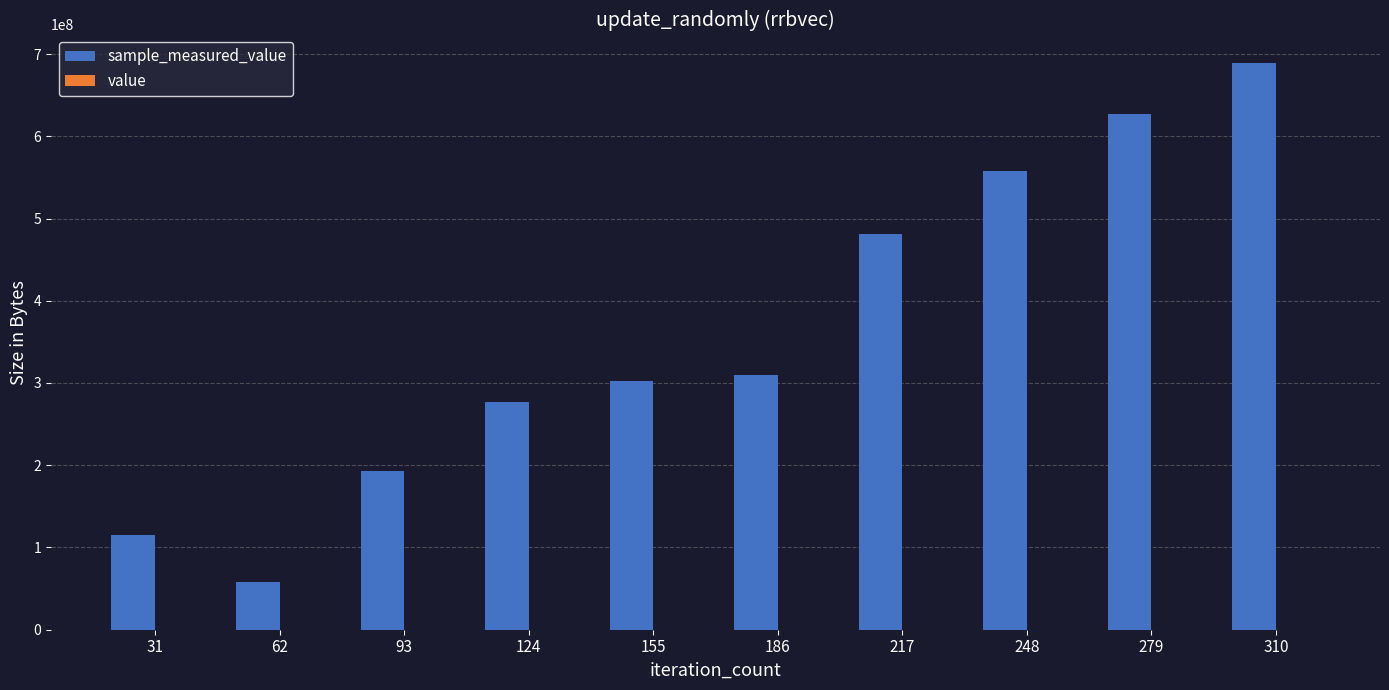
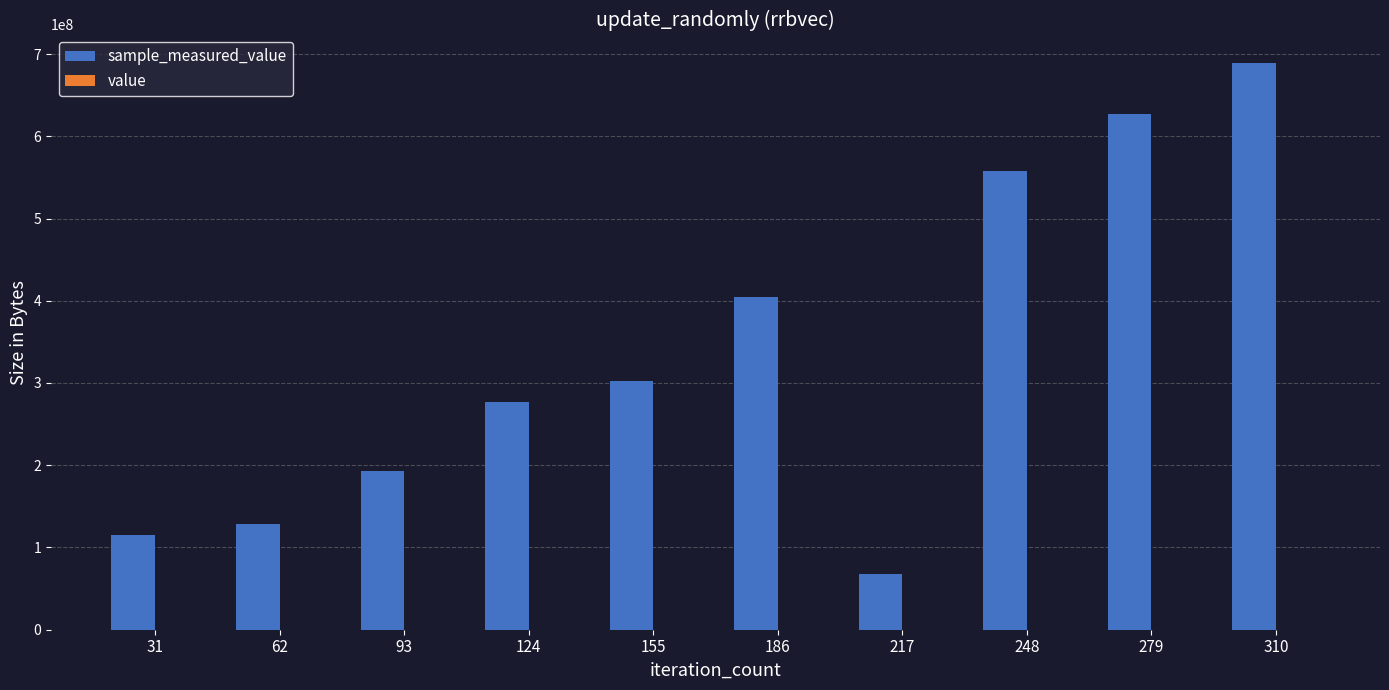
sample_measured_value, 62: 60000000 -> 130000000
sample_measured_value, 186: 310000000 -> 400000000
sample_measured_value, 217: 480000000 -> 70000000
